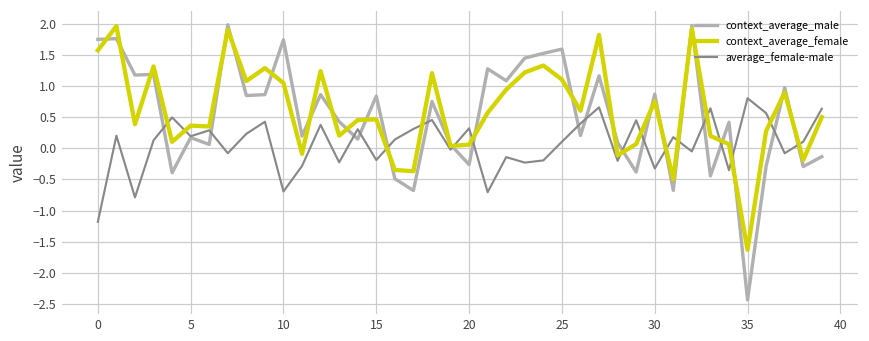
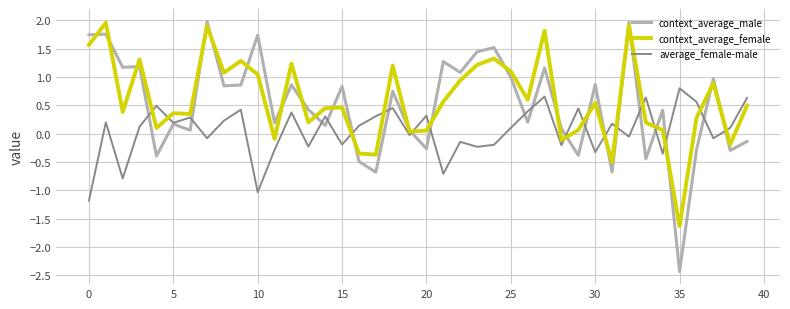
average_female-male, 10: -0.7 -> -1.0
context_average_male, 25: 1.6 -> 1.0
context_average_female, 30: 0.8 -> 0.5
